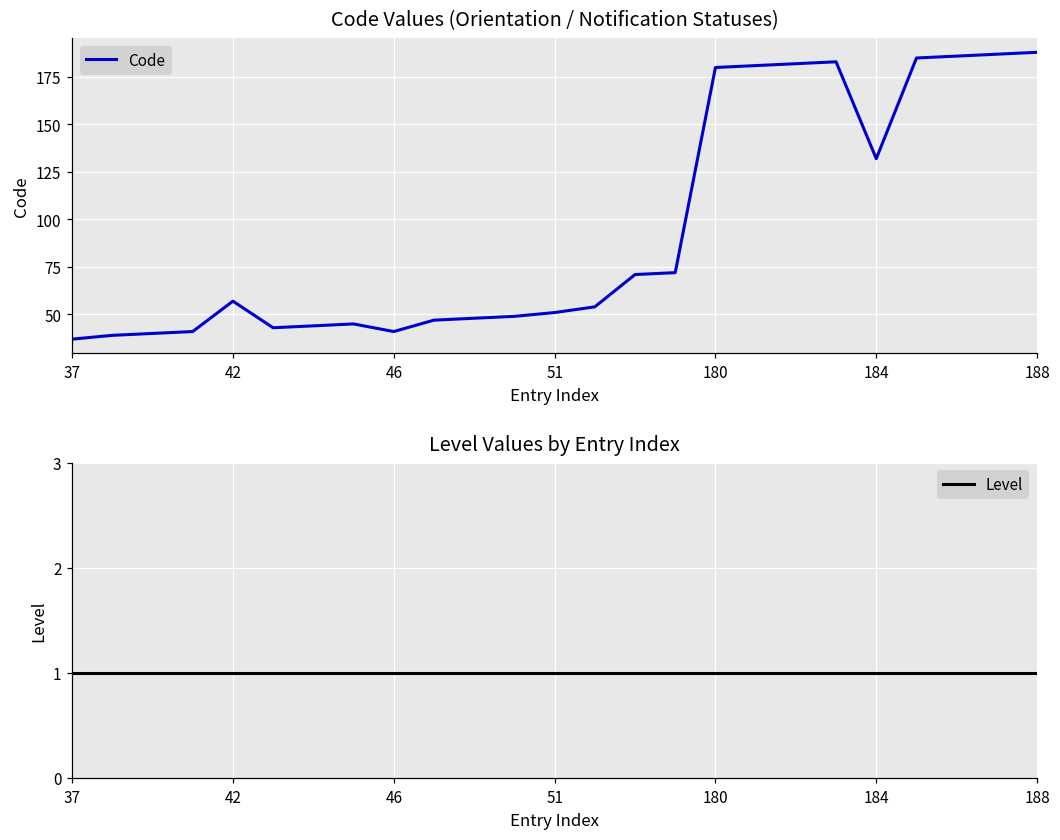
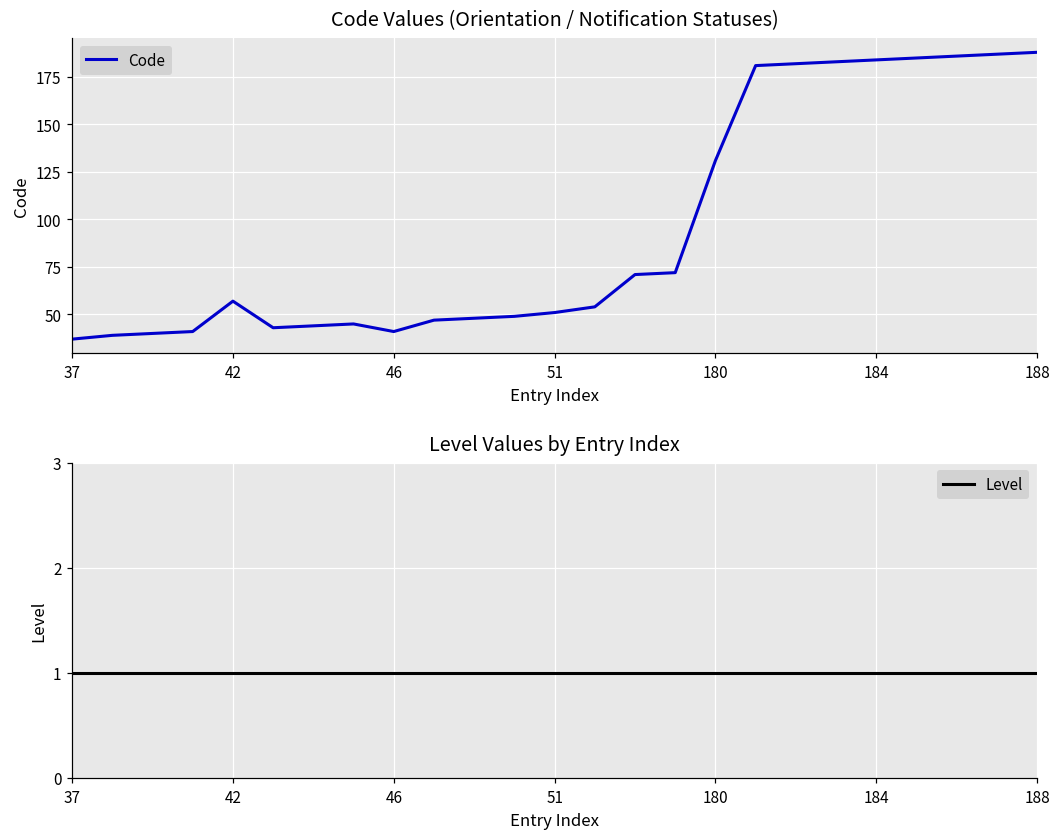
Code Values (Orientation / Notification Statuses), 180: 180 -> 131
Code Values (Orientation / Notification Statuses), 184: 132 -> 184
